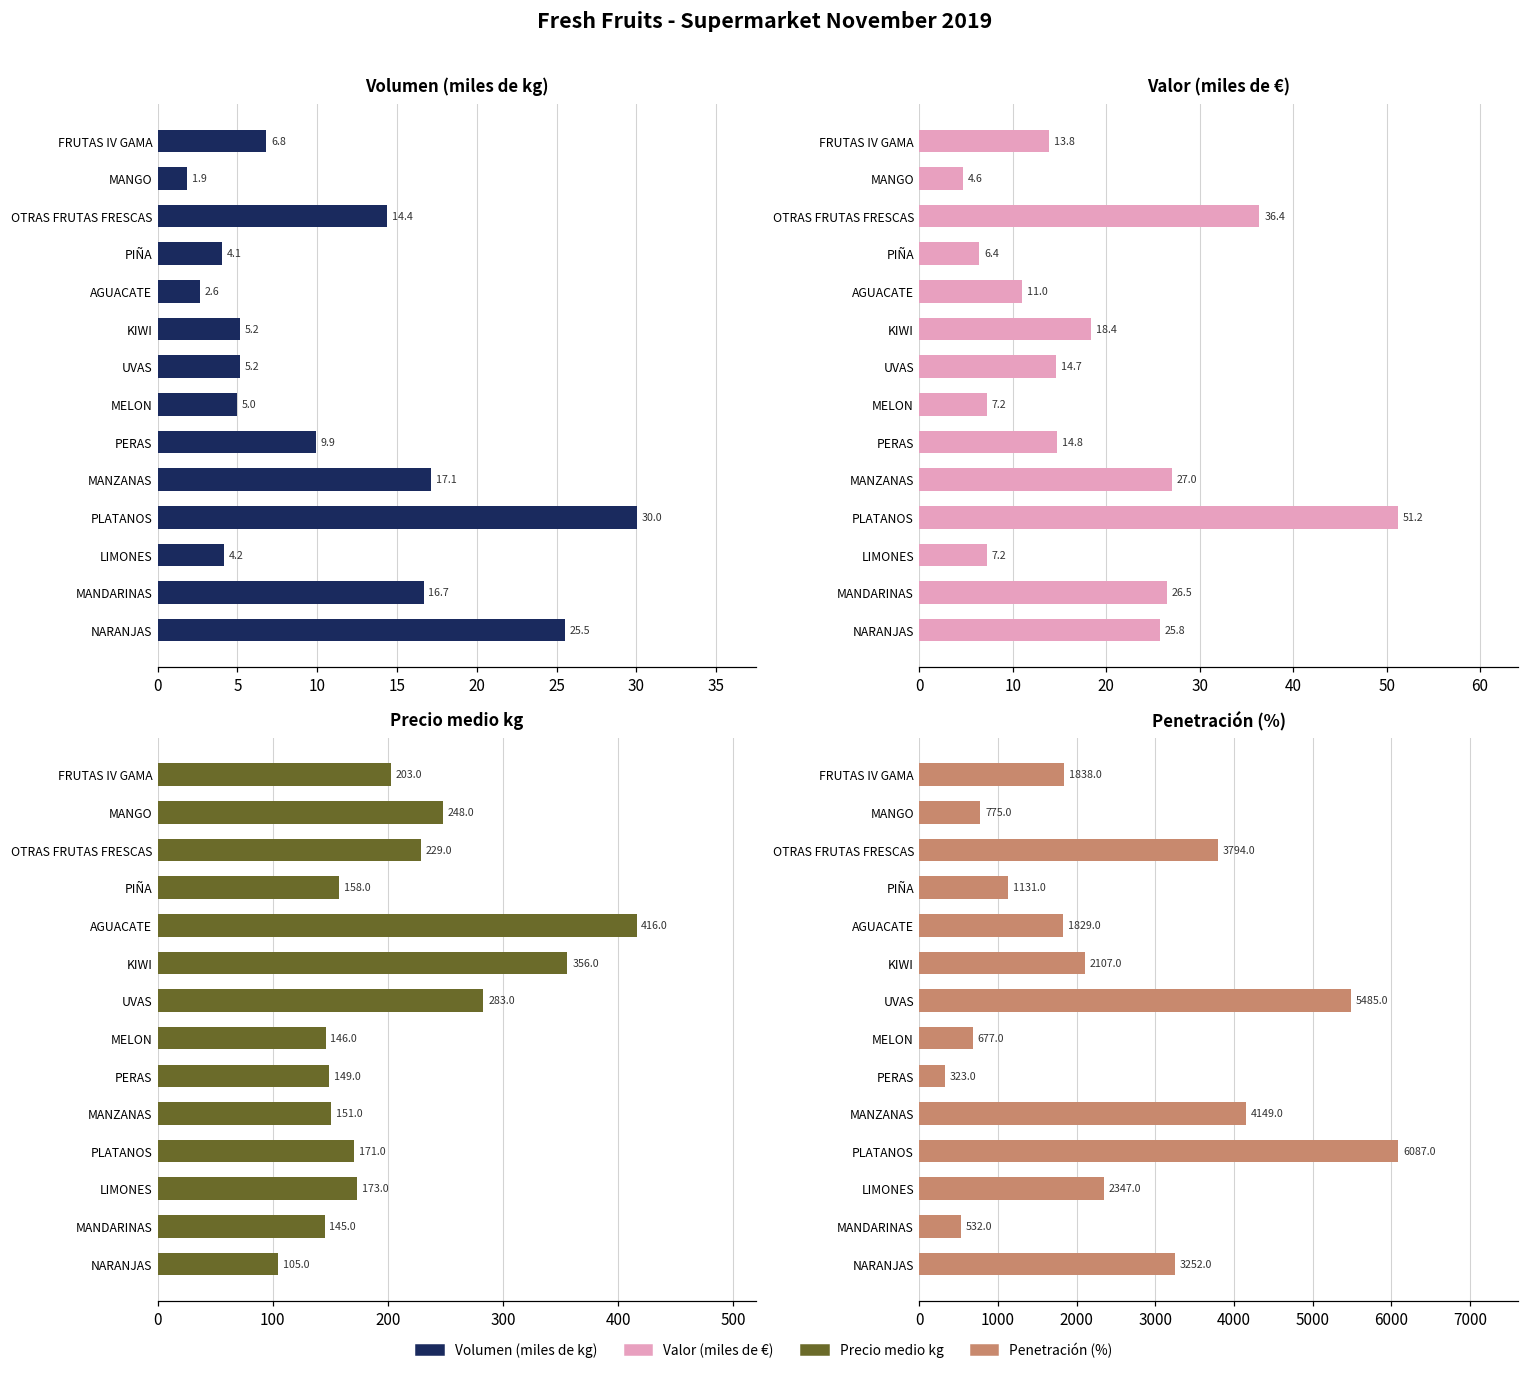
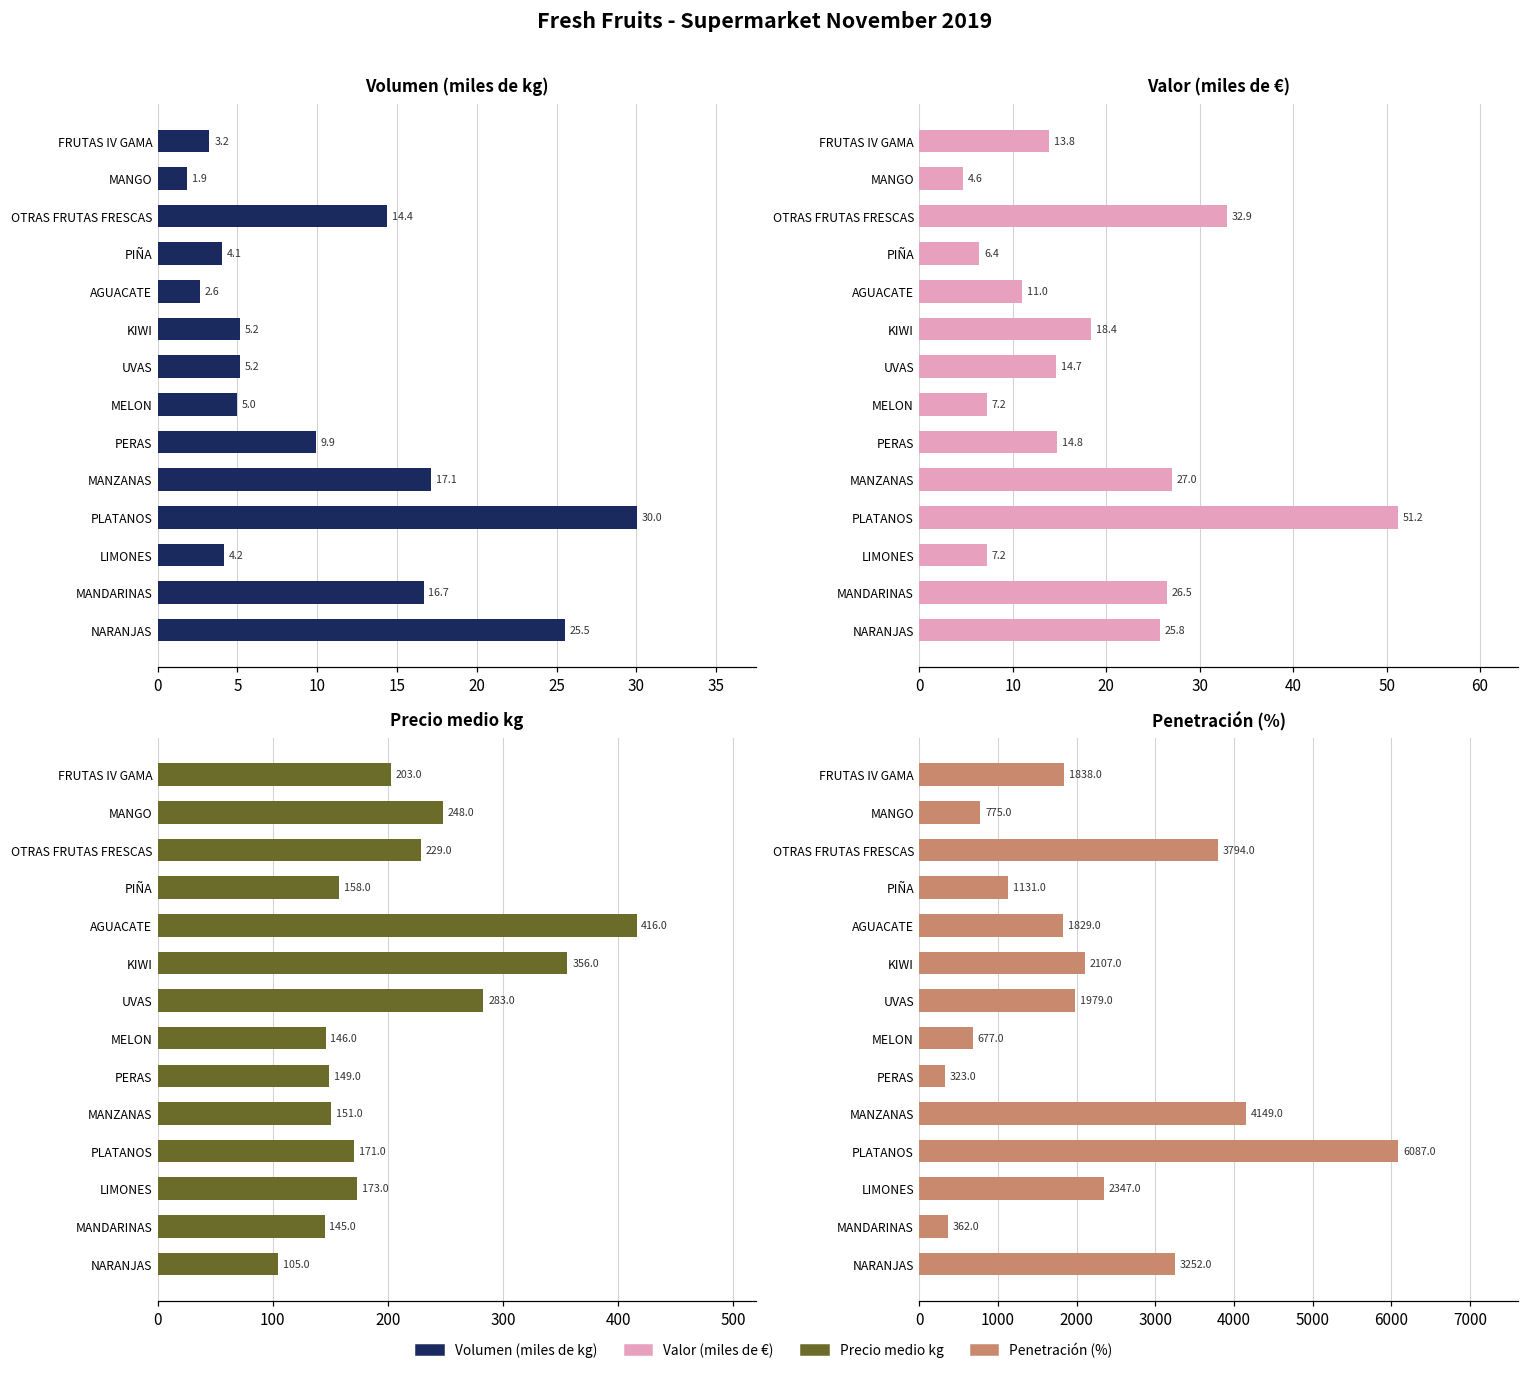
Volumen (miles de kg), FRUTAS IV GAMA: 6.8 -> 3.2
Valor (miles de €), OTRAS FRUTAS FRESCAS: 36.4 -> 32.9
Penetración (%), UVAS: 5485.0 -> 1979.0
Penetración (%), MANDARINAS: 532.0 -> 362.0
